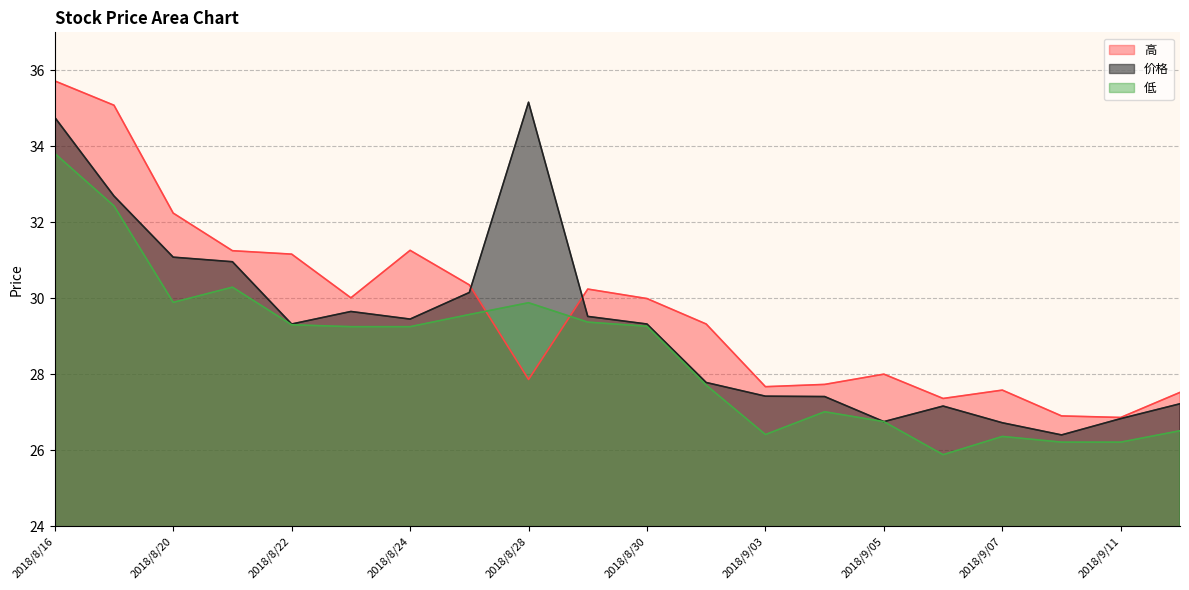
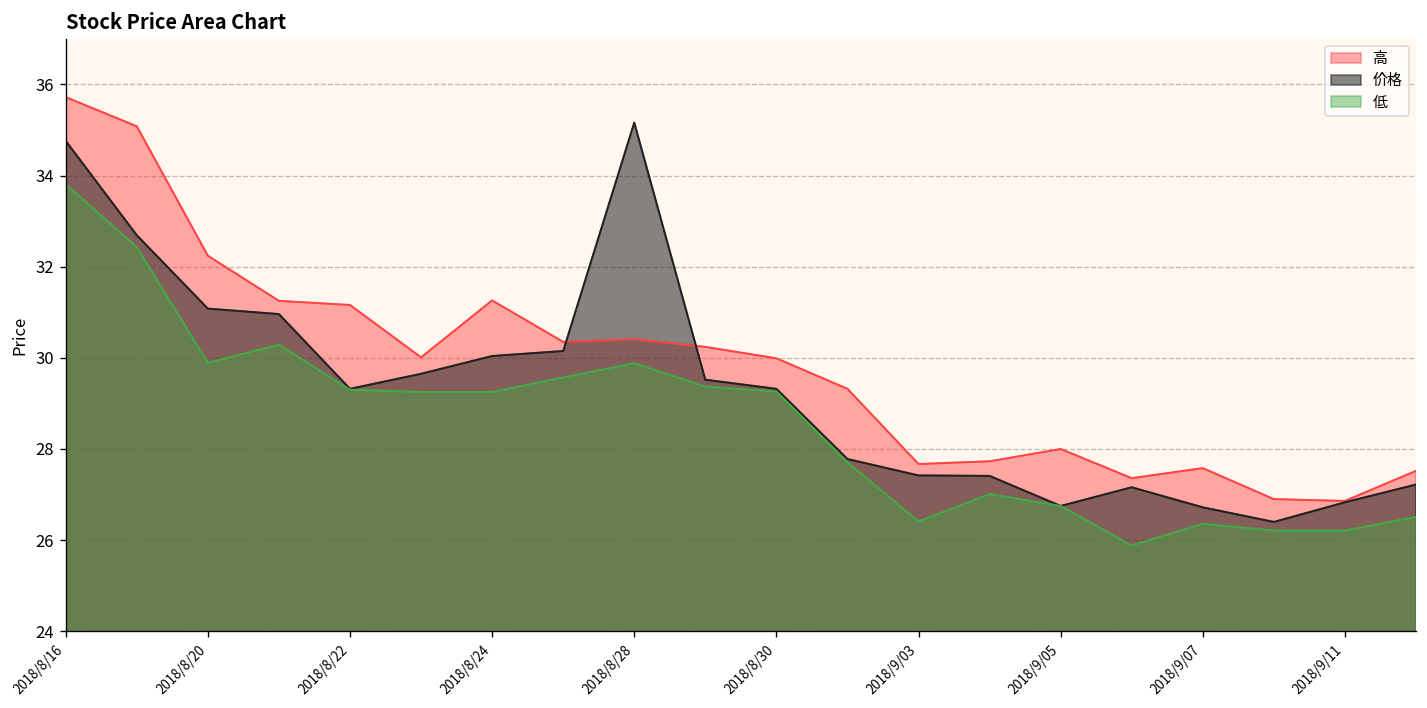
价格, 2018/8/24: 29.5 -> 30.0
高, 2018/8/28: 27.9 -> 30.4
